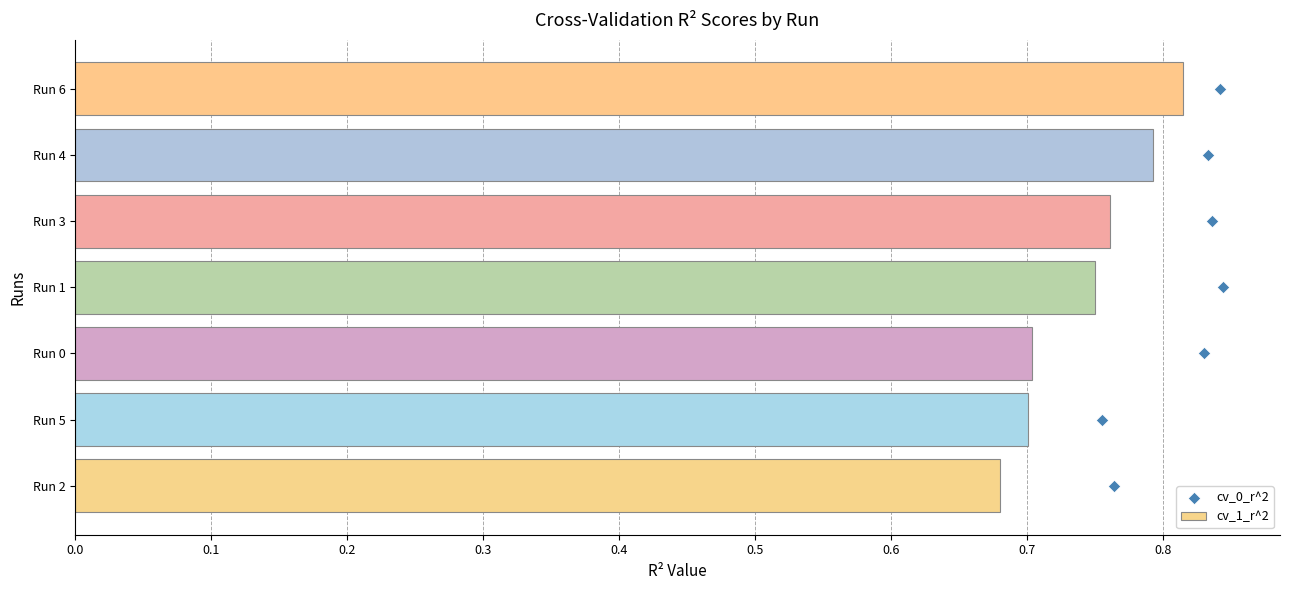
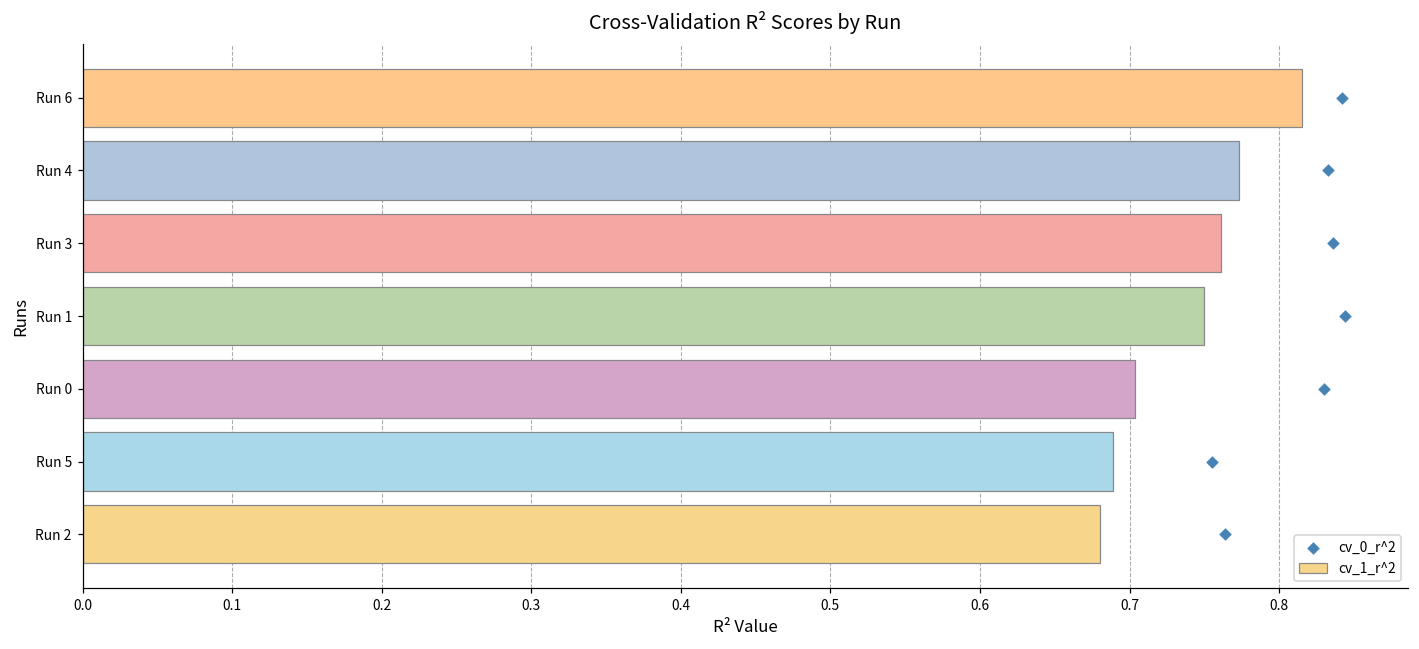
cv_1_r^2, Run 4: 0.793 -> 0.773
cv_1_r^2, Run 5: 0.701 -> 0.689
